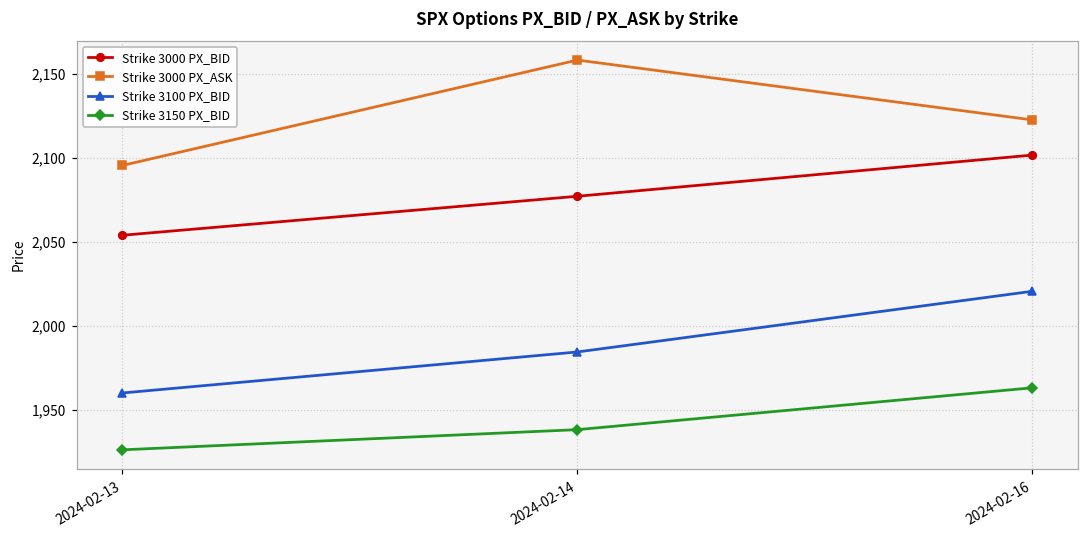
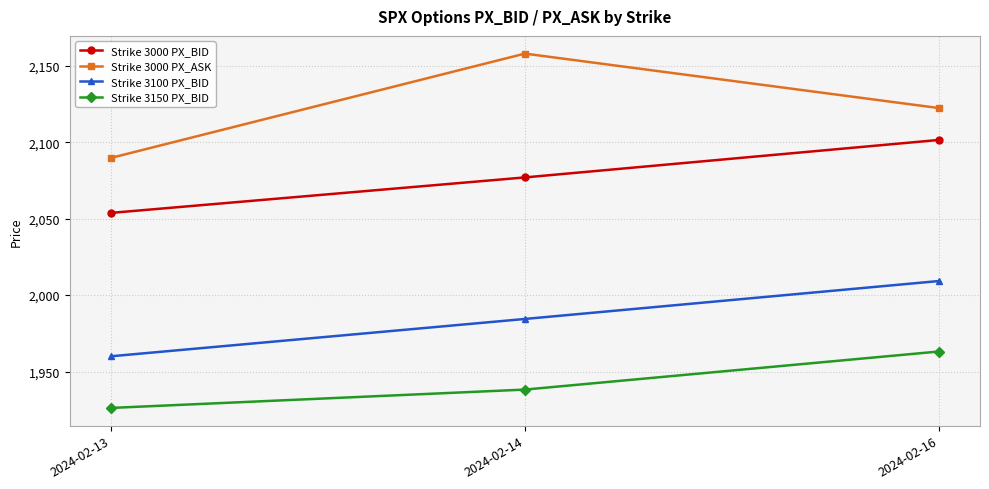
Strike 3000 PX_ASK, 2024-02-13: 2,095 -> 2,090
Strike 3100 PX_BID, 2024-02-16: 2,021 -> 2,009
